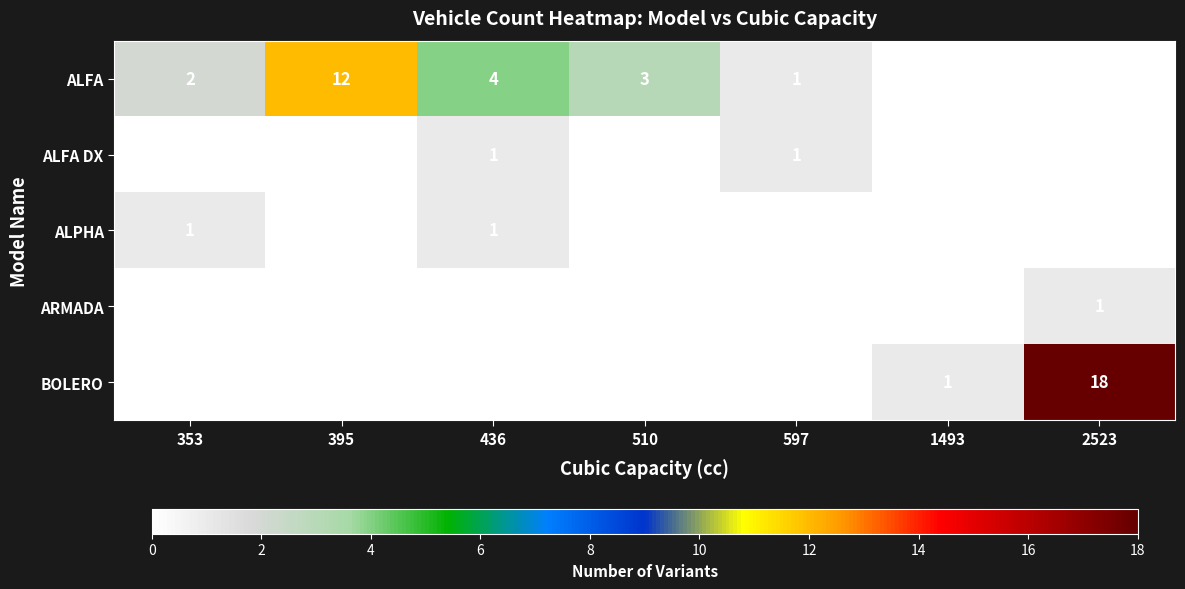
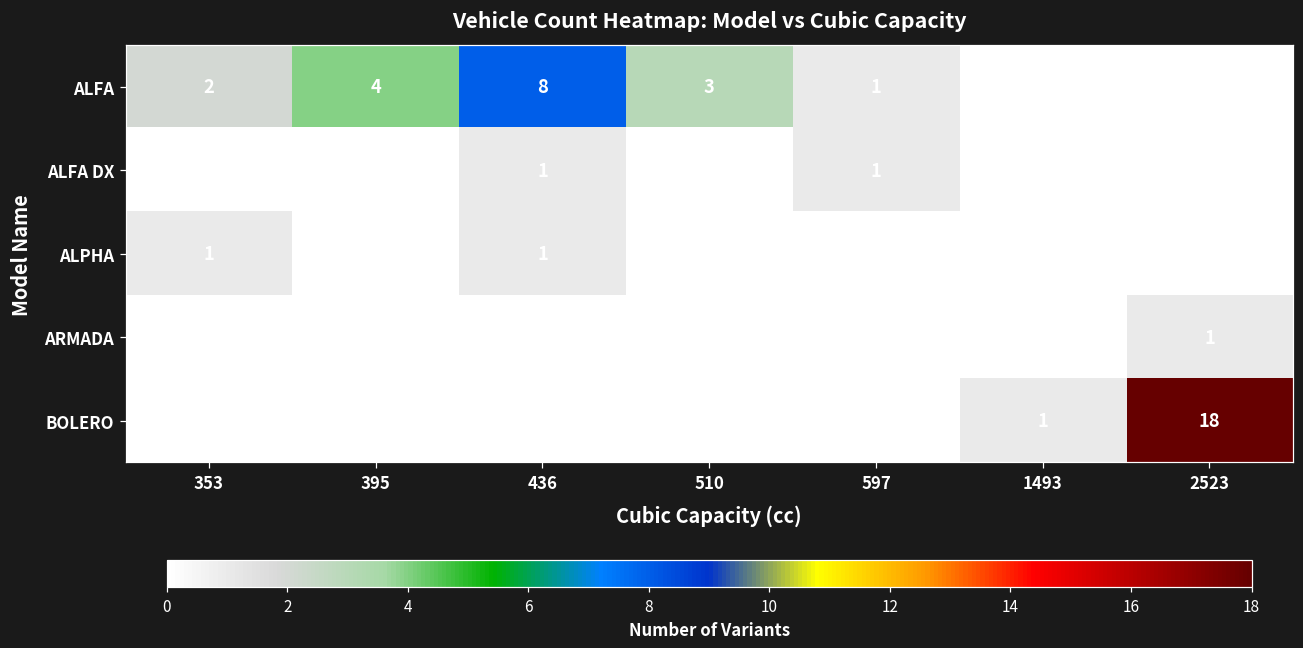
ALFA, 395: 12 -> 4
ALFA, 436: 4 -> 8
